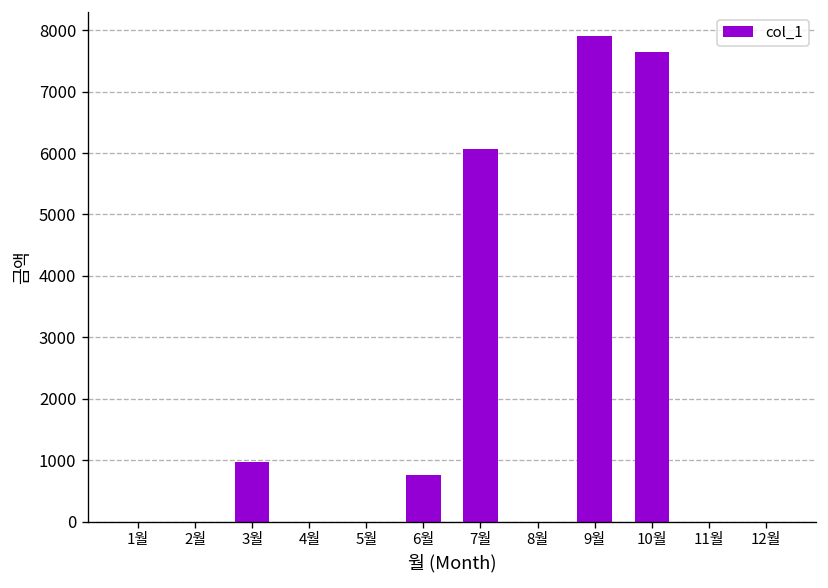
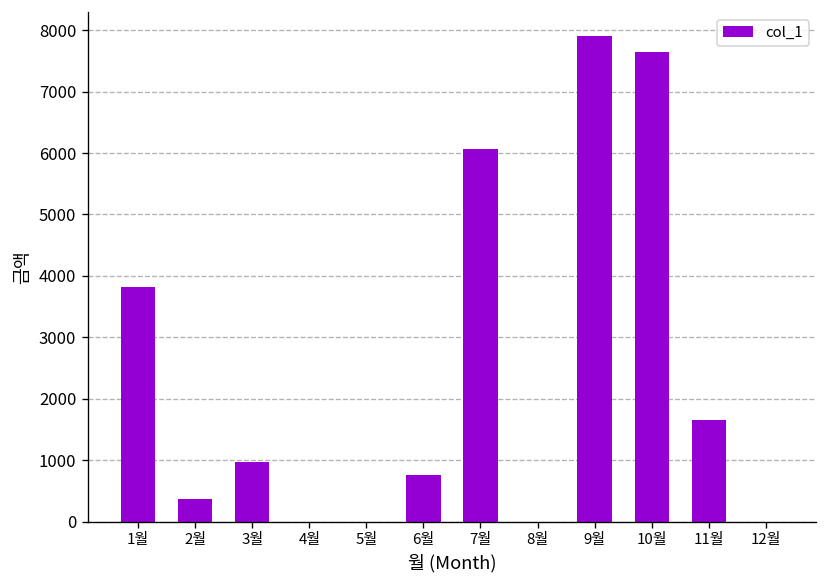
1월: 0 -> 3800
2월: 0 -> 400
11월: 0 -> 1700
